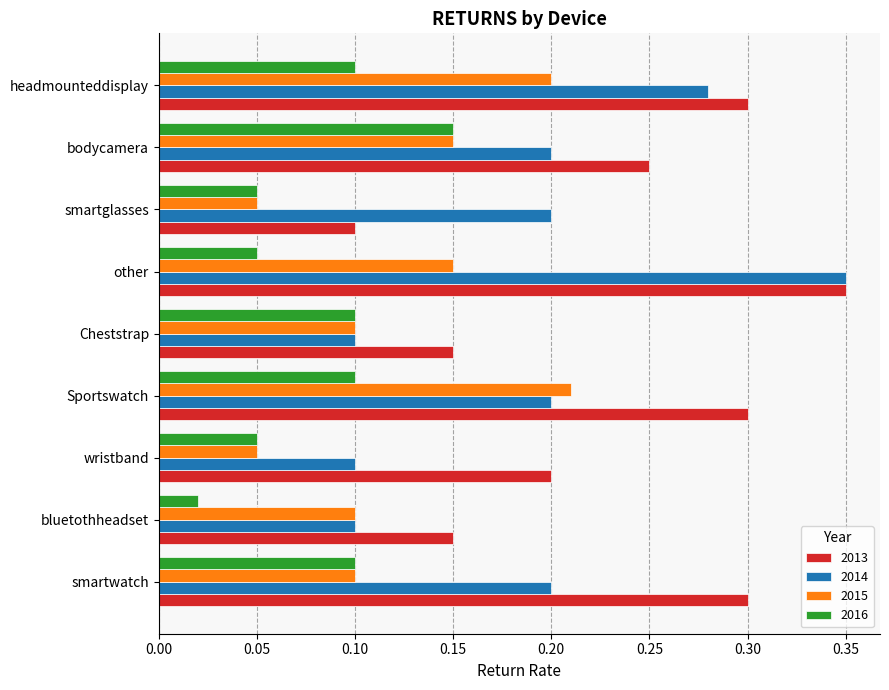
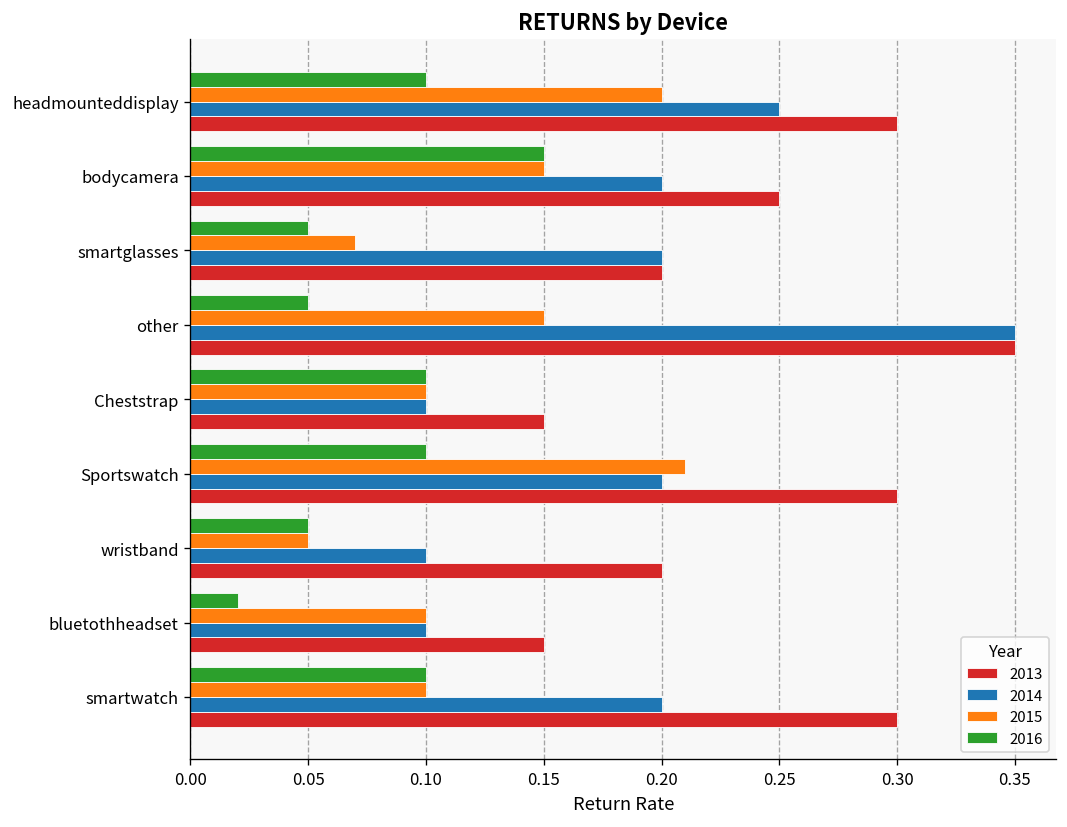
2014, headmounteddisplay: 0.28 -> 0.25
2015, smartglasses: 0.05 -> 0.07
2013, smartglasses: 0.1 -> 0.2
